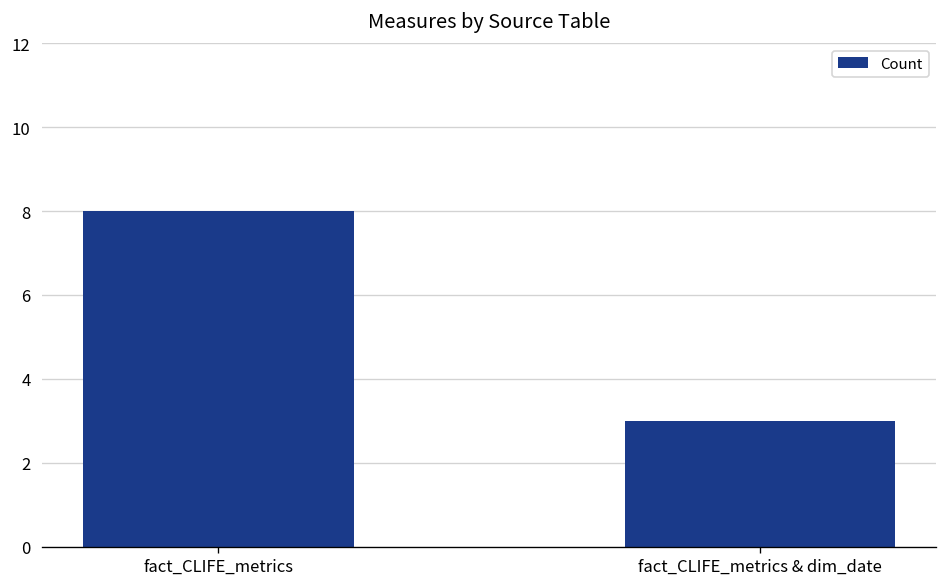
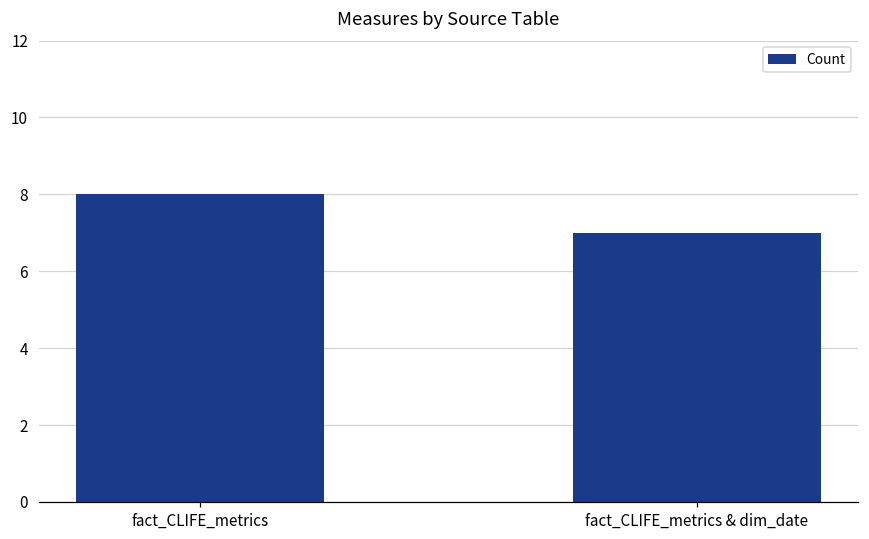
fact_CLIFE_metrics & dim_date: 3 -> 7
